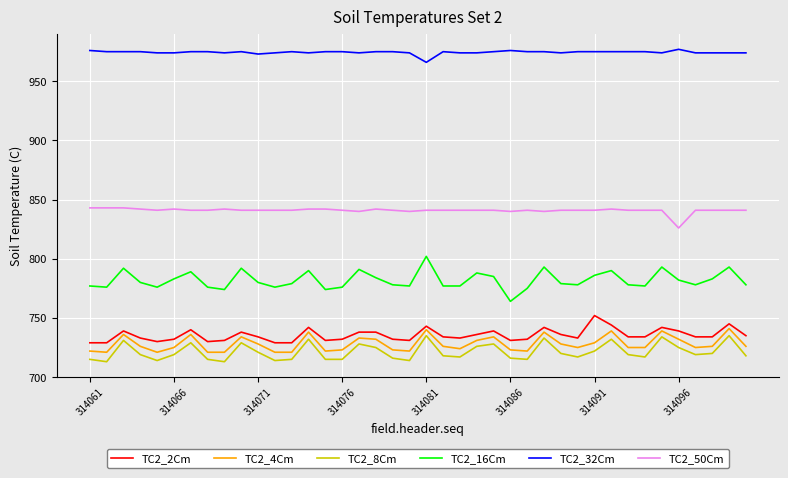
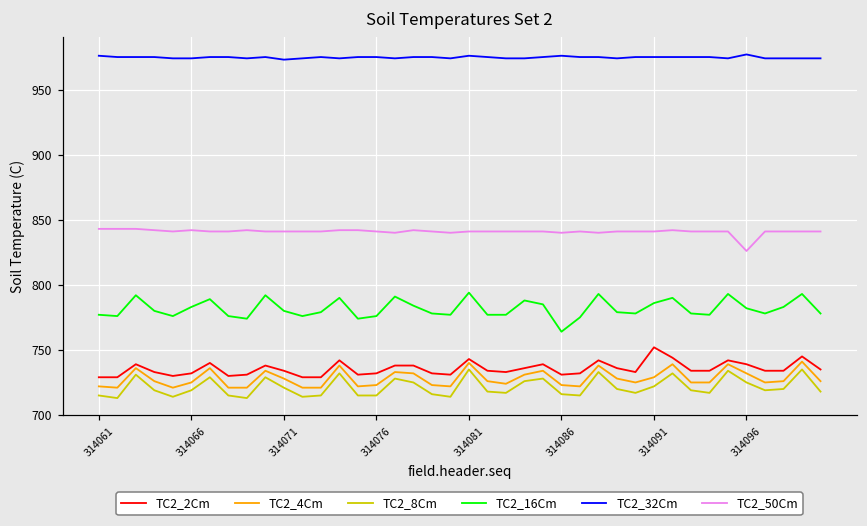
TC2_16Cm, 314081: 802 -> 794
TC2_32Cm, 314081: 966 -> 976
